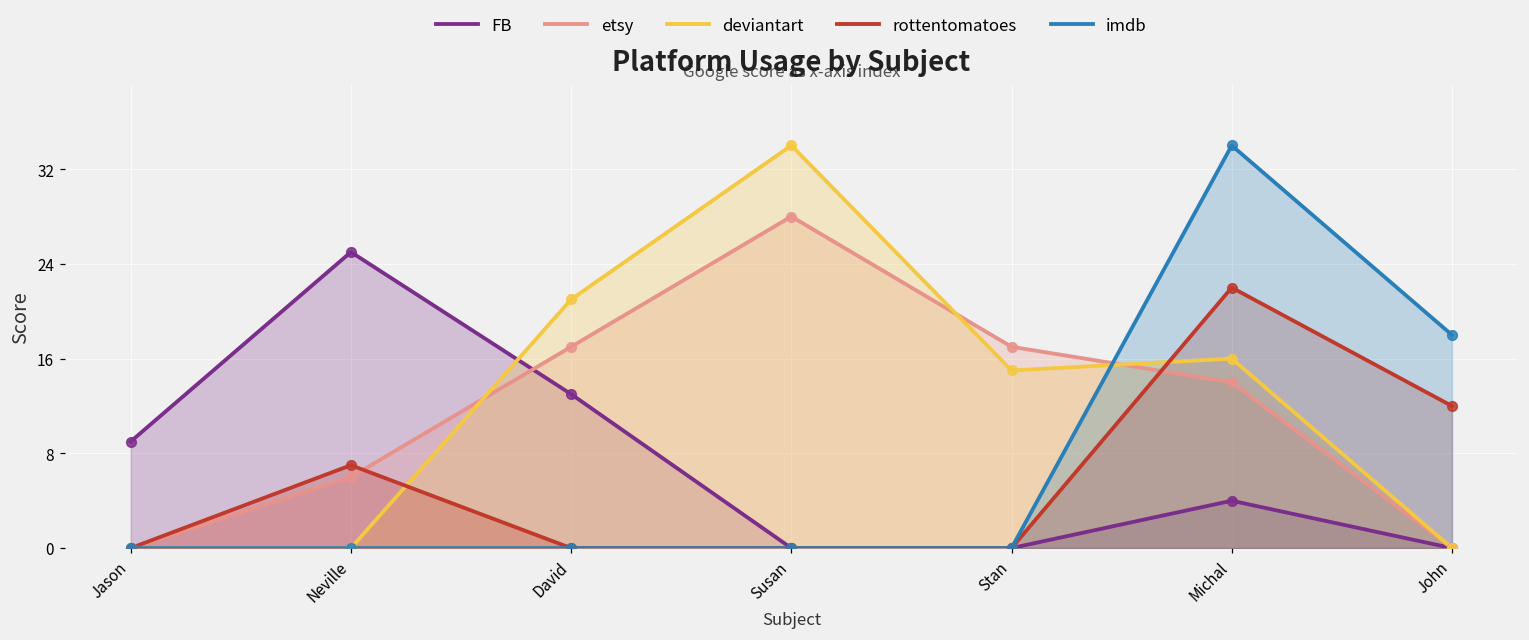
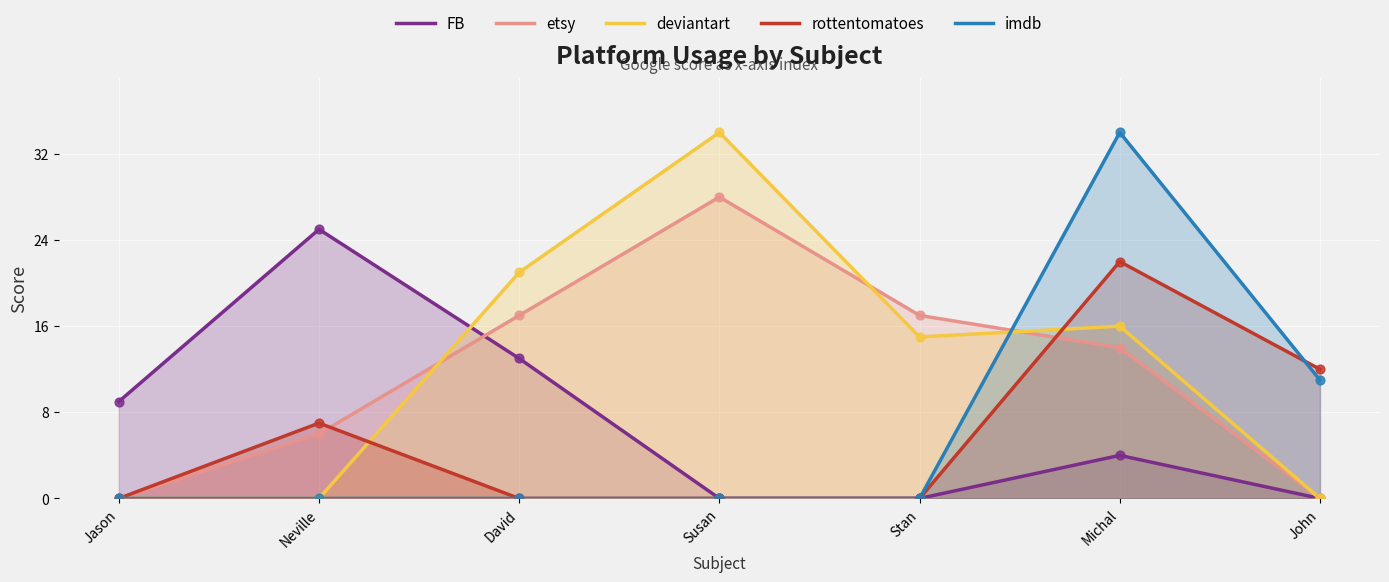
imdb, John: 18 -> 11
